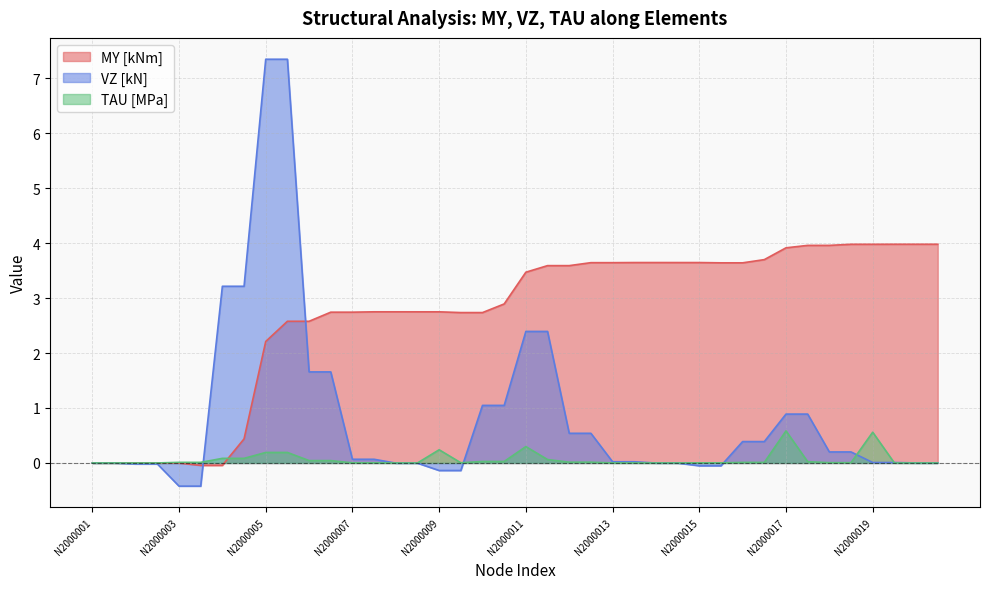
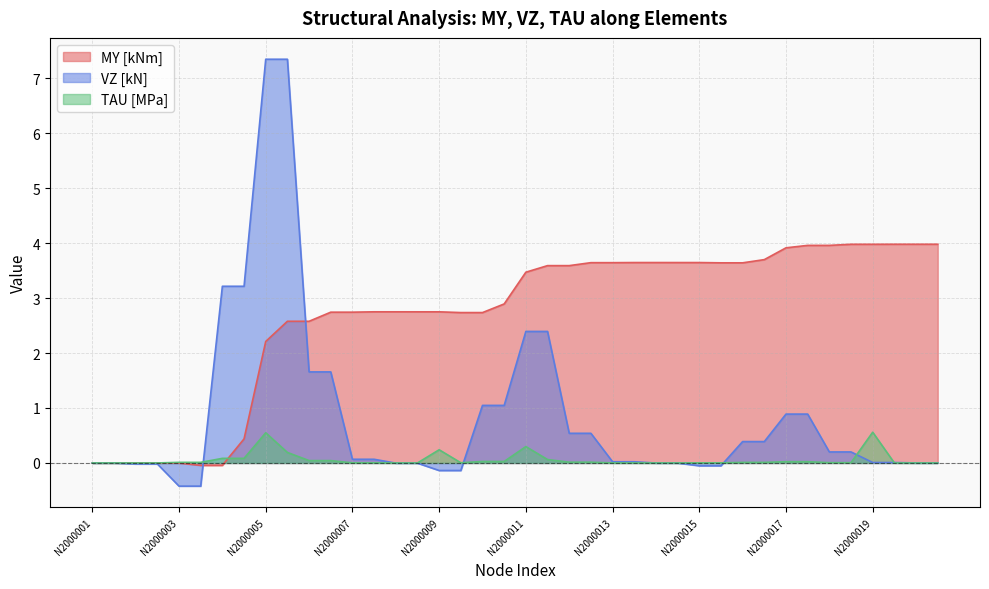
TAU [MPa], N2000005: 0.2 -> 0.5
TAU [MPa], N2000017: 0.6 -> 0.0
